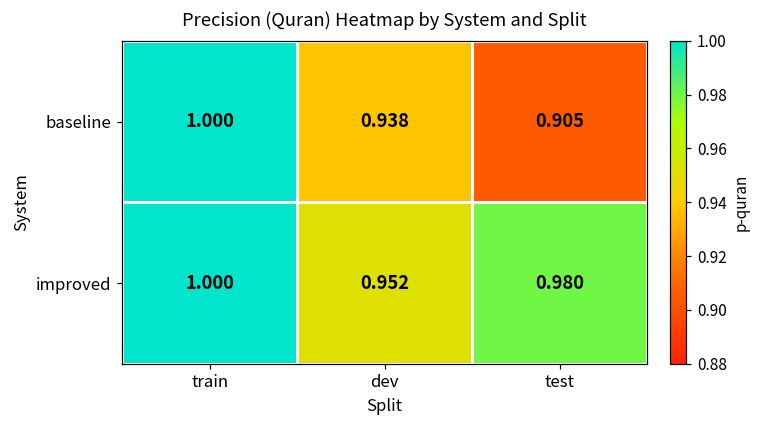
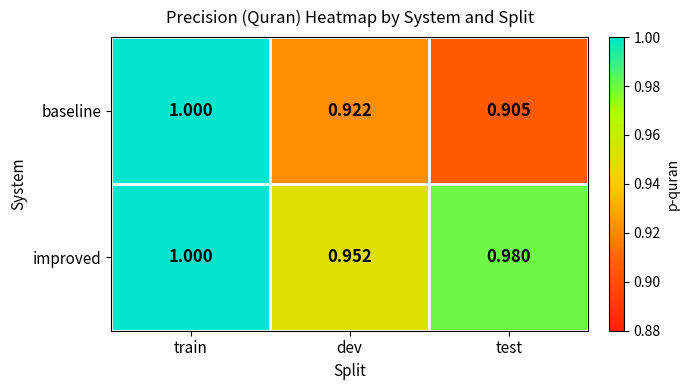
baseline, dev: 0.938 -> 0.922
